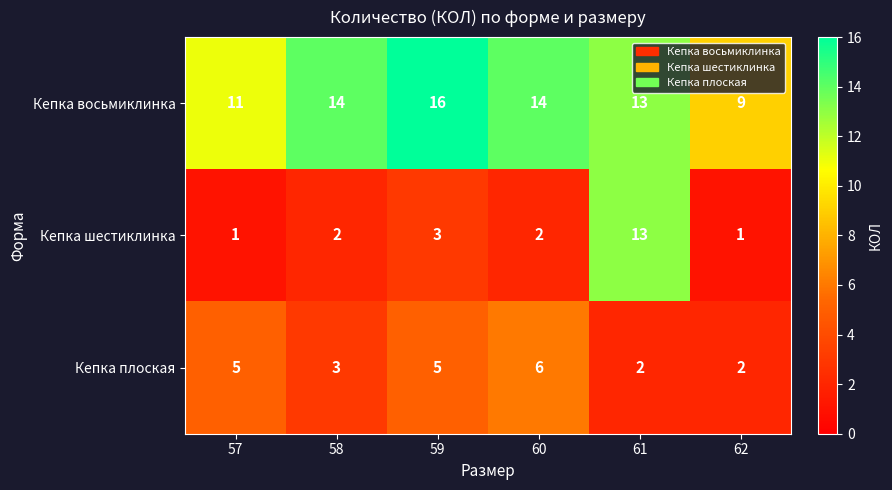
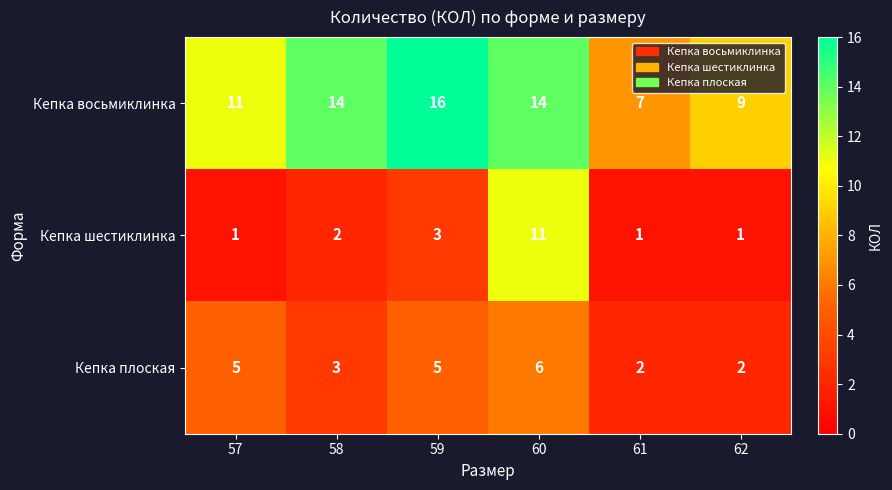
Кепка восьмиклинка, 61: 13 -> 7
Кепка шестиклинка, 60: 2 -> 11
Кепка шестиклинка, 61: 13 -> 1
